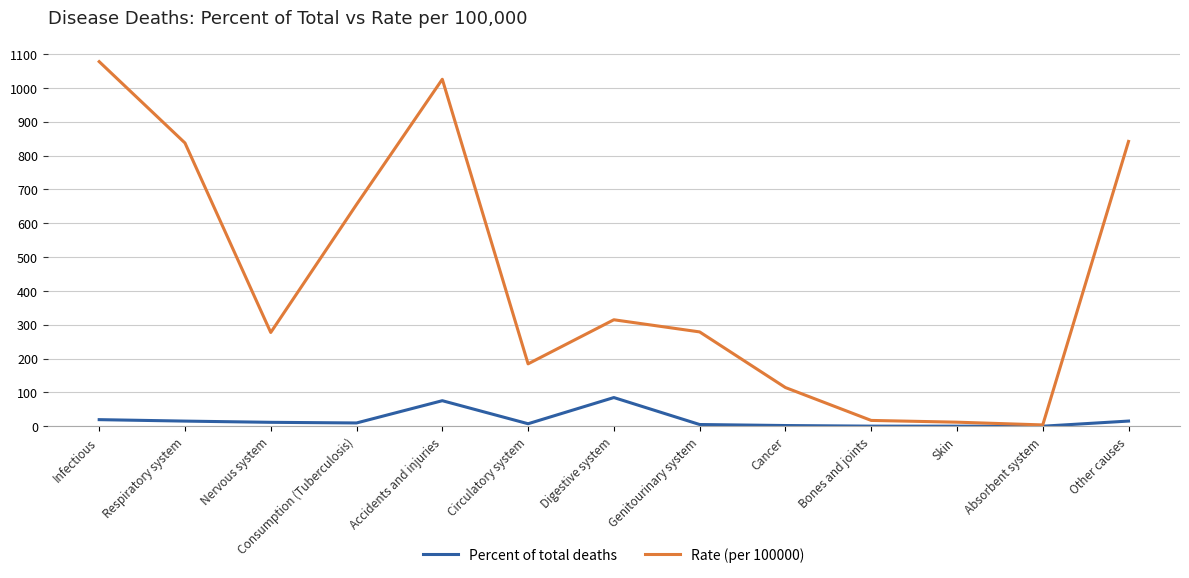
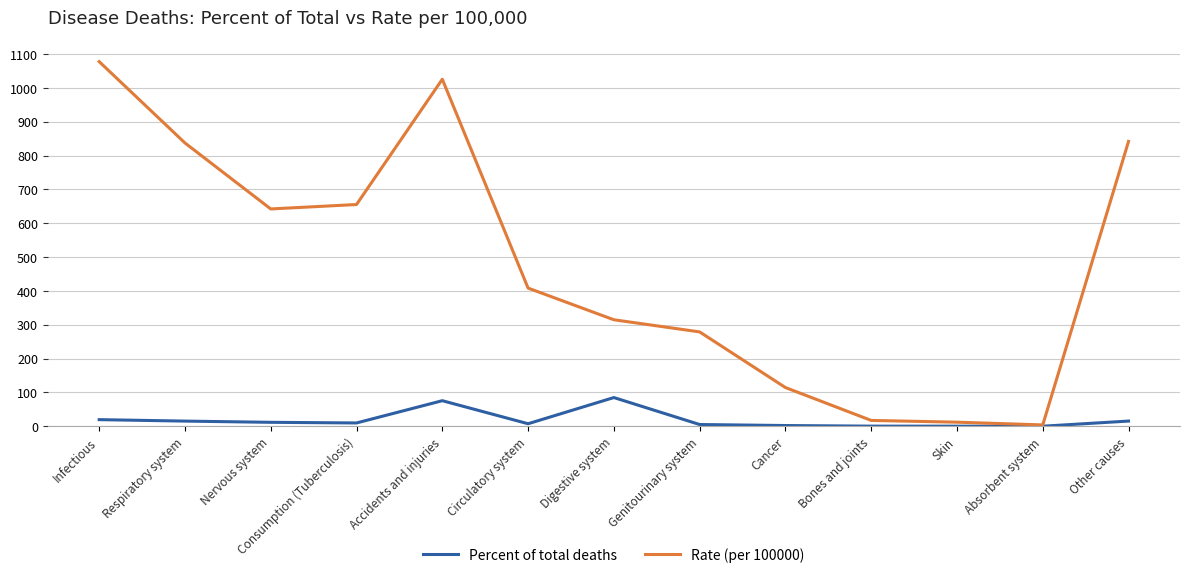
Rate (per 100000), Nervous system: 280 -> 640
Rate (per 100000), Circulatory system: 180 -> 410
